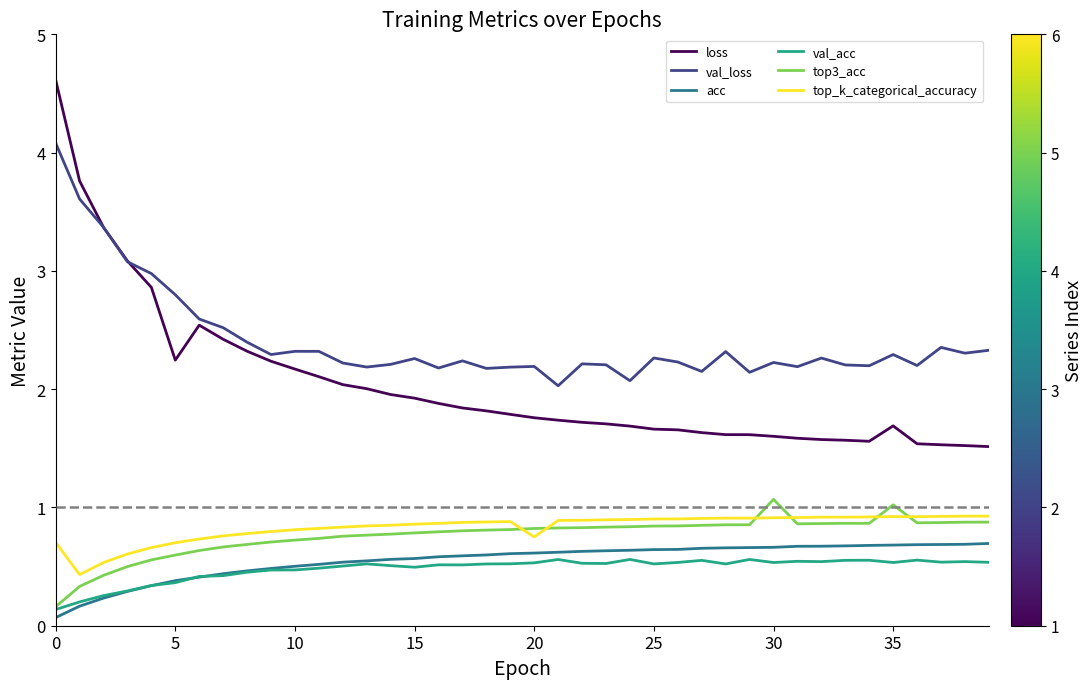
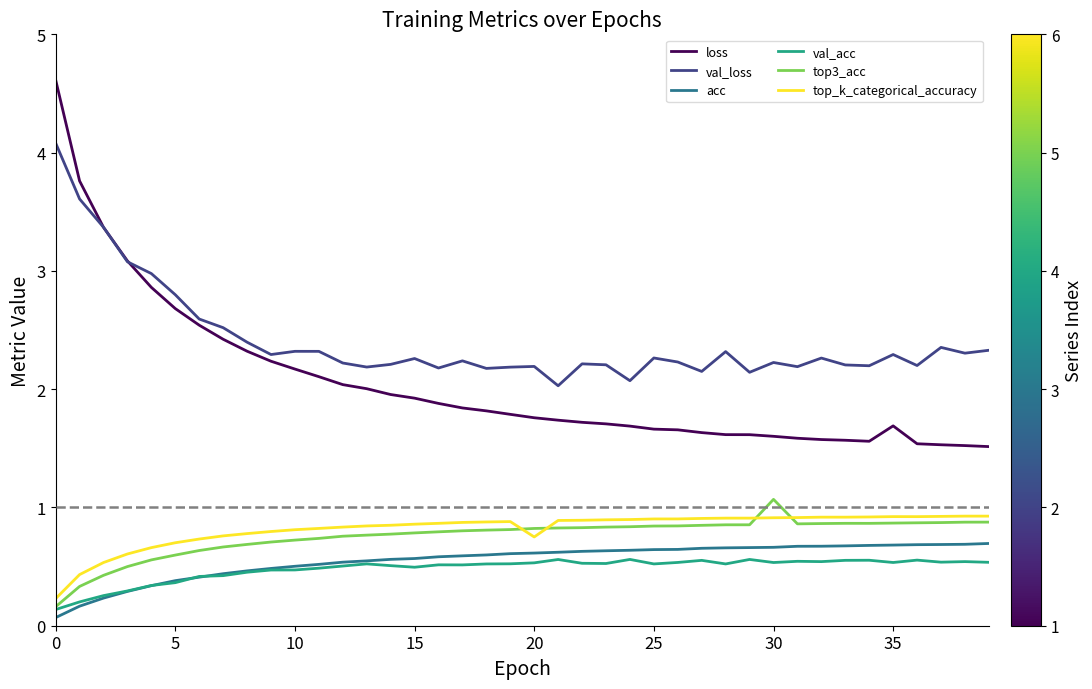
top_k_categorical_accuracy, 0: 0.70 -> 0.23
loss, 5: 2.25 -> 2.68
top3_acc, 35: 1.02 -> 0.87
